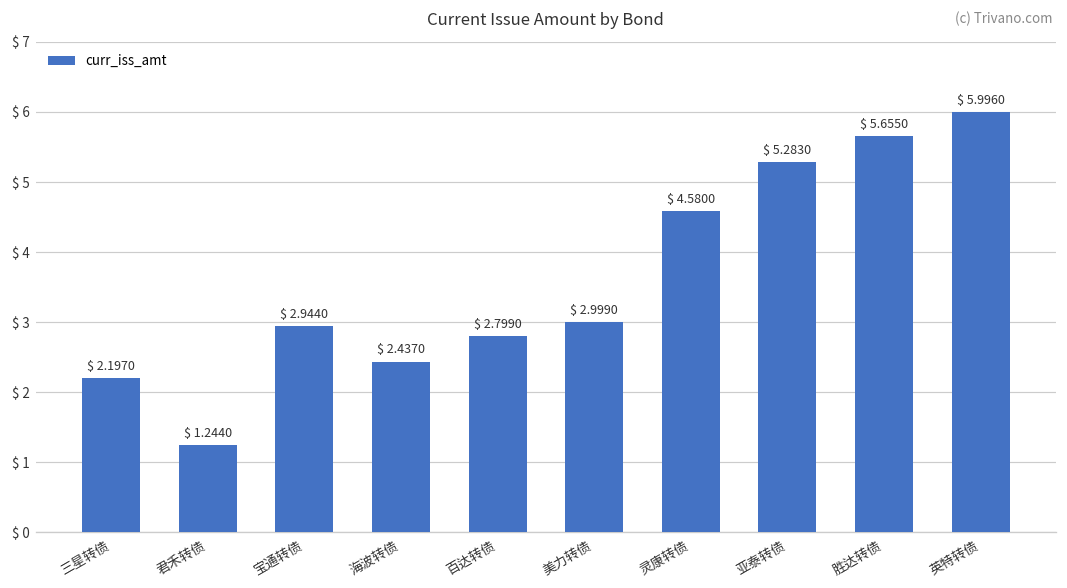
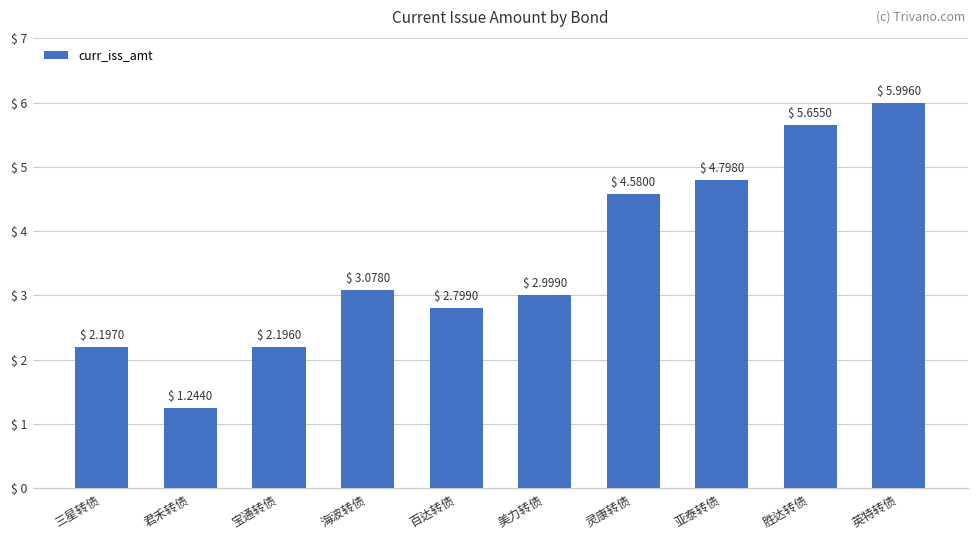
宝通转债: 2.9440 -> 2.1960
海波转债: 2.4370 -> 3.0780
亚泰转债: 5.2830 -> 4.7980
